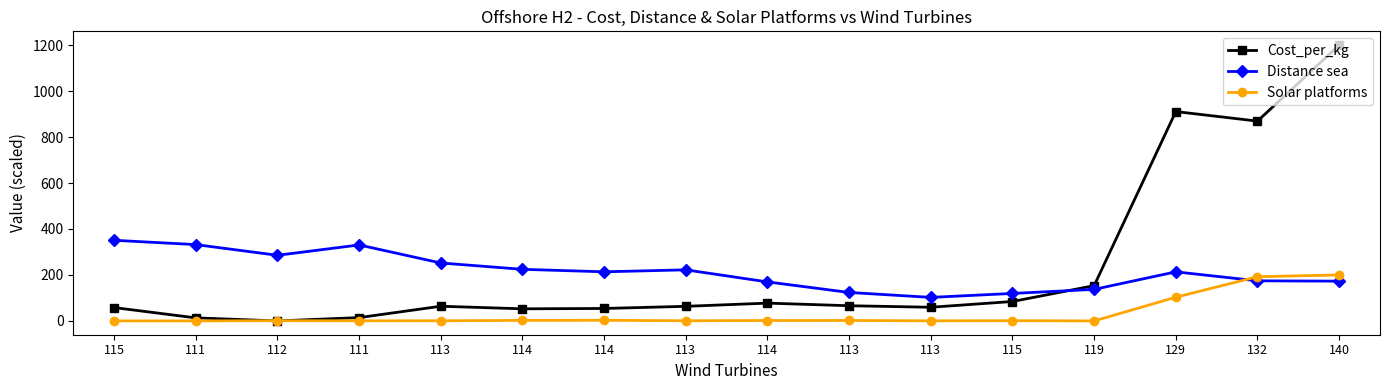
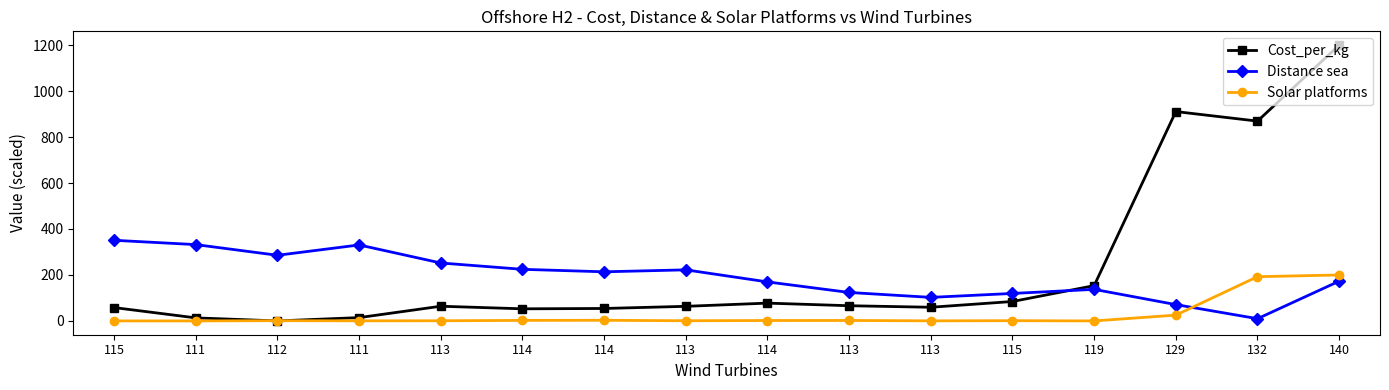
Distance sea, 129: 210 -> 70
Solar platforms, 129: 100 -> 30
Distance sea, 132: 170 -> 10
